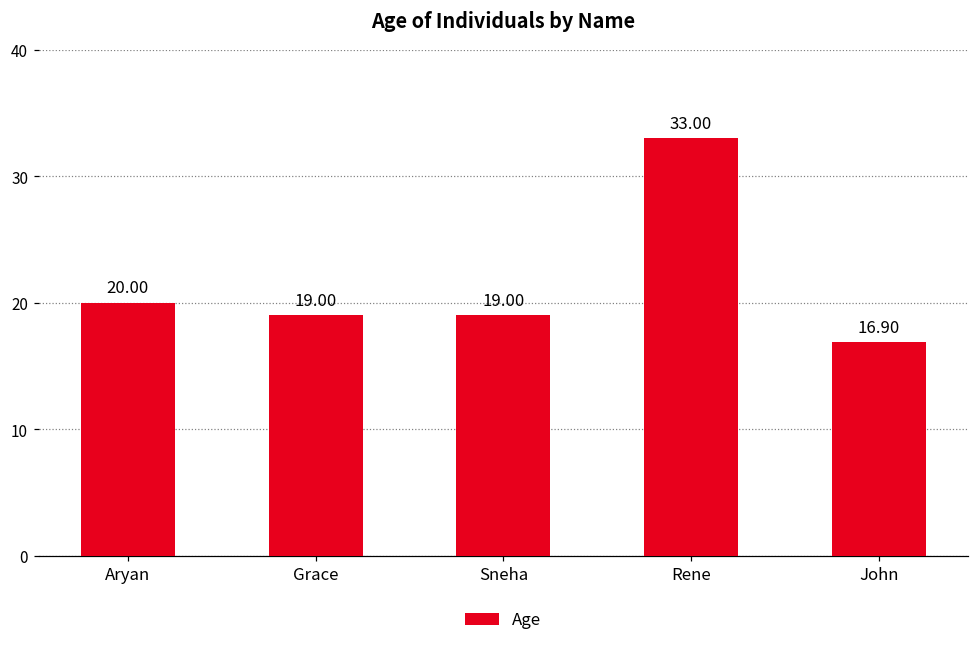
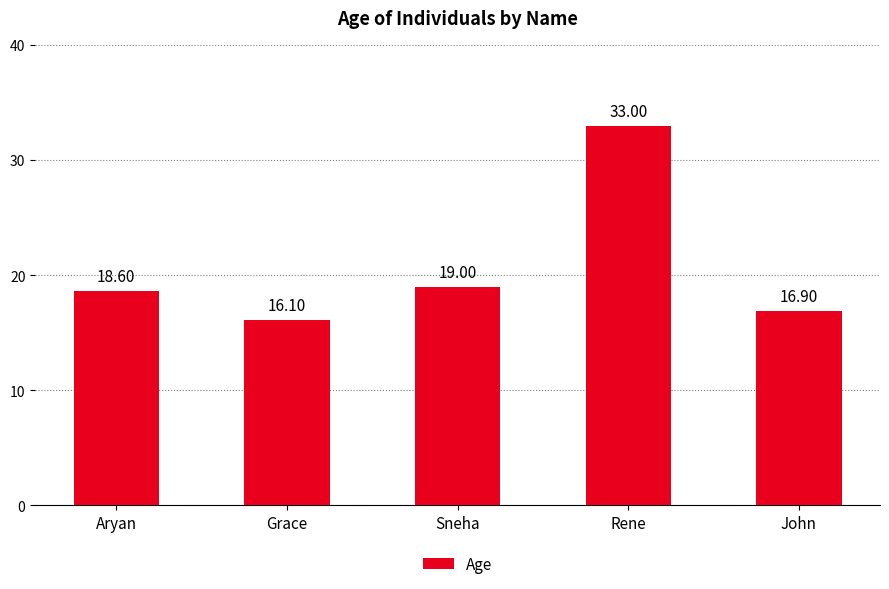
Aryan: 20.00 -> 18.60
Grace: 19.00 -> 16.10
